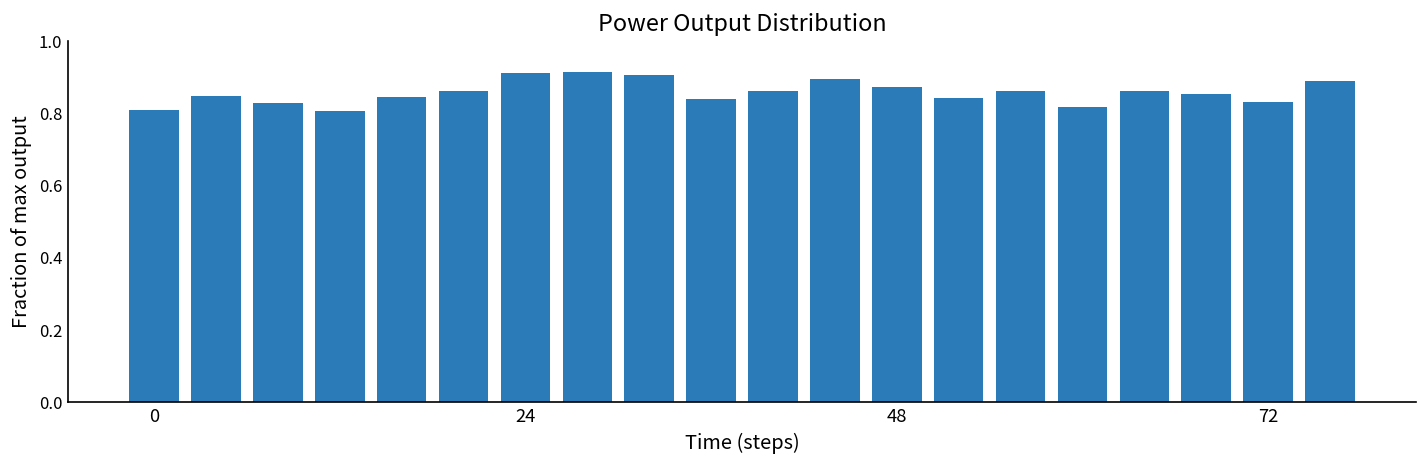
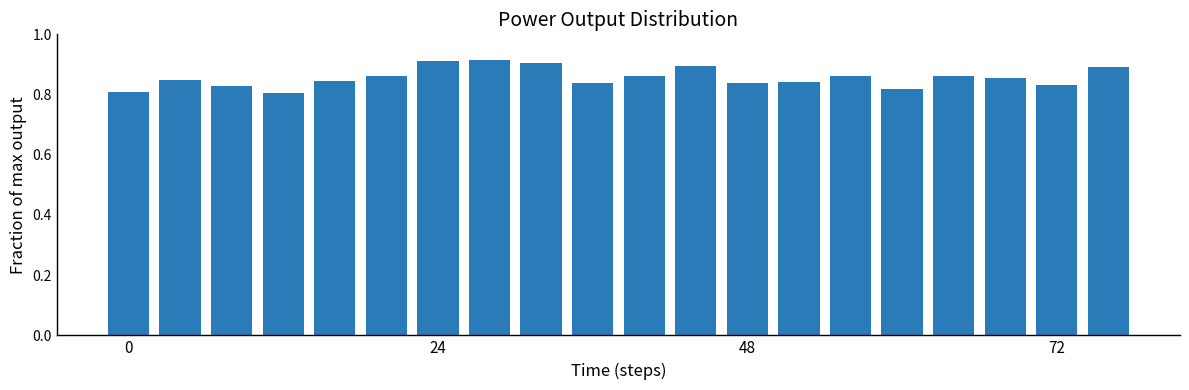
48: 0.87 -> 0.84
